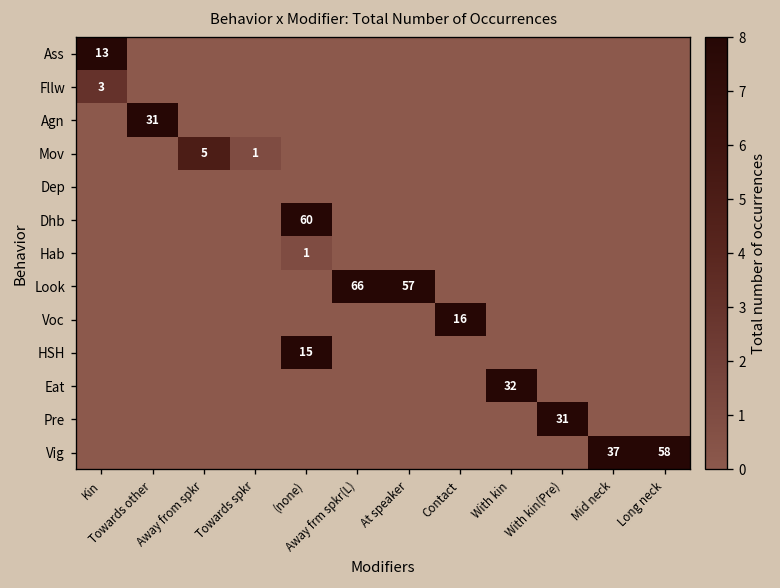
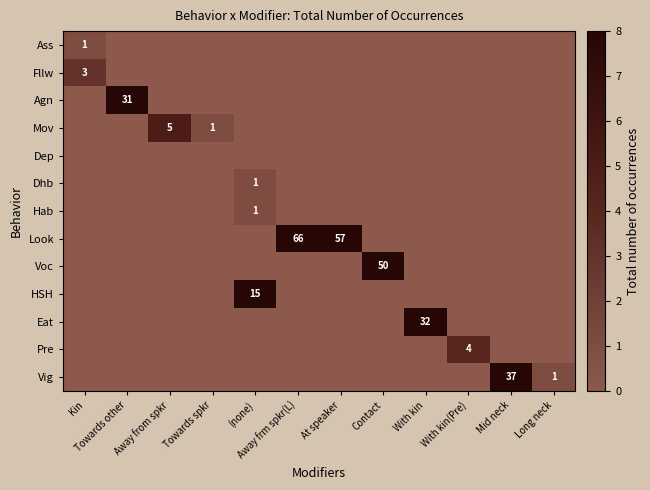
Ass, Kin: 13 -> 1
Dhb, (none): 60 -> 1
Voc, Contact: 16 -> 50
Pre, With kin(Pre): 31 -> 4
Vig, Long neck: 58 -> 1
